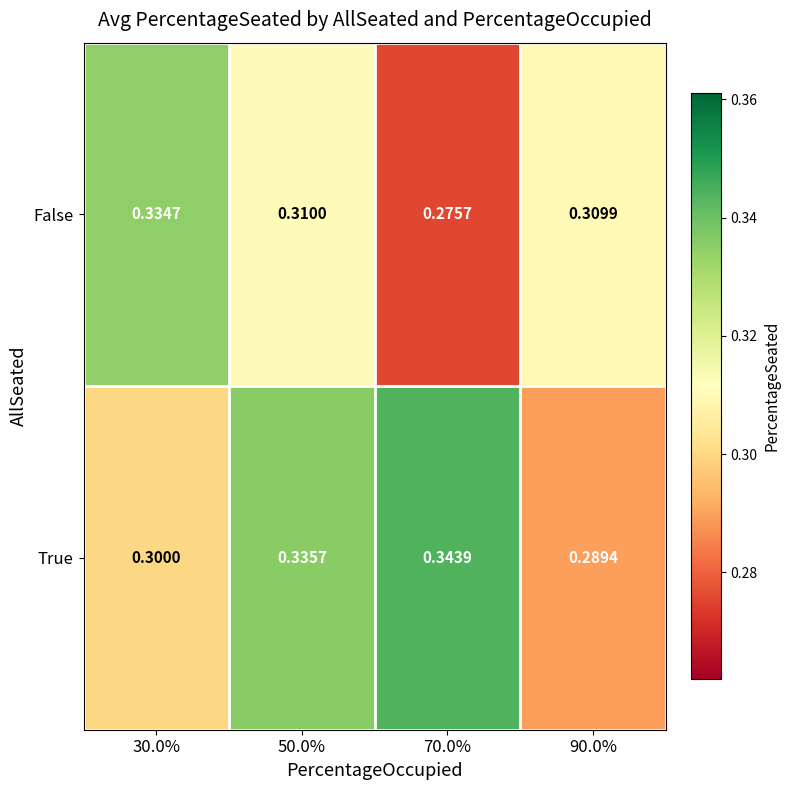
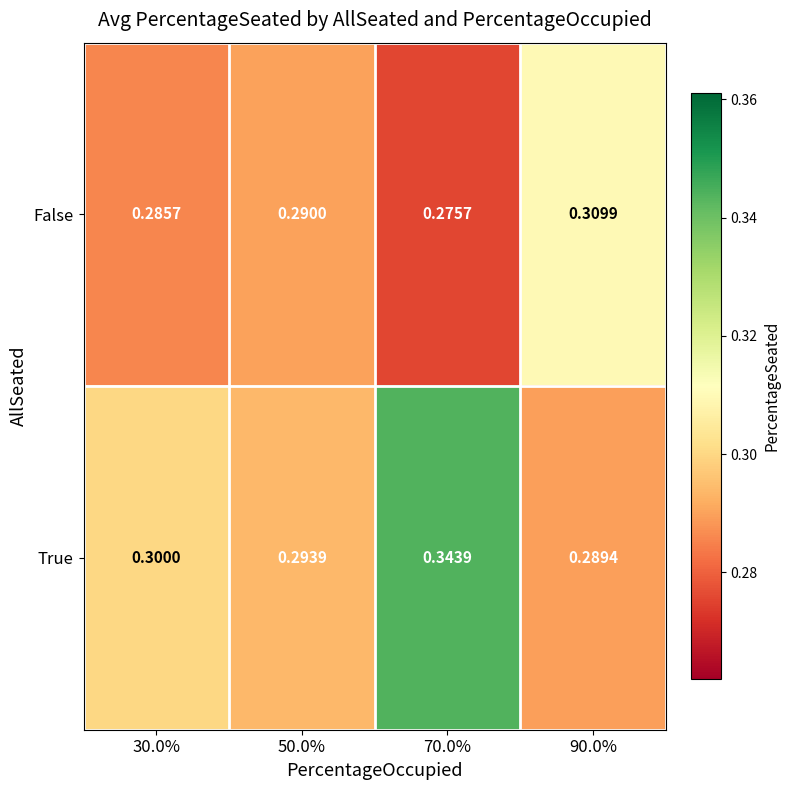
False, 30.0%: 0.3347 -> 0.2857
False, 50.0%: 0.3100 -> 0.2900
True, 50.0%: 0.3357 -> 0.2939
